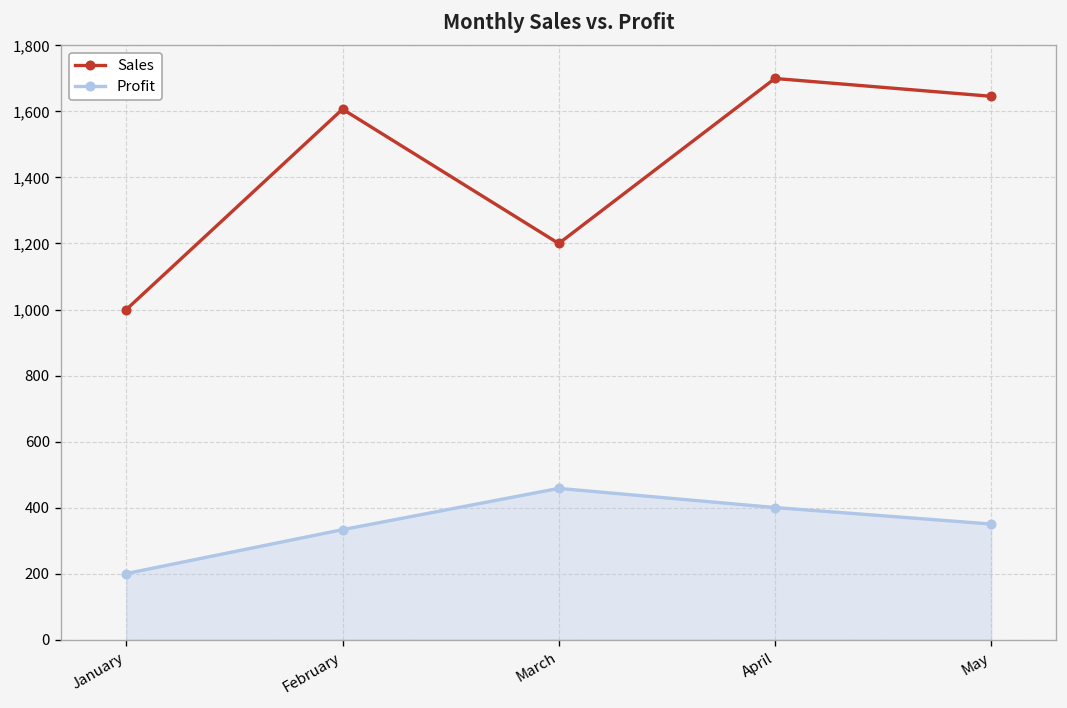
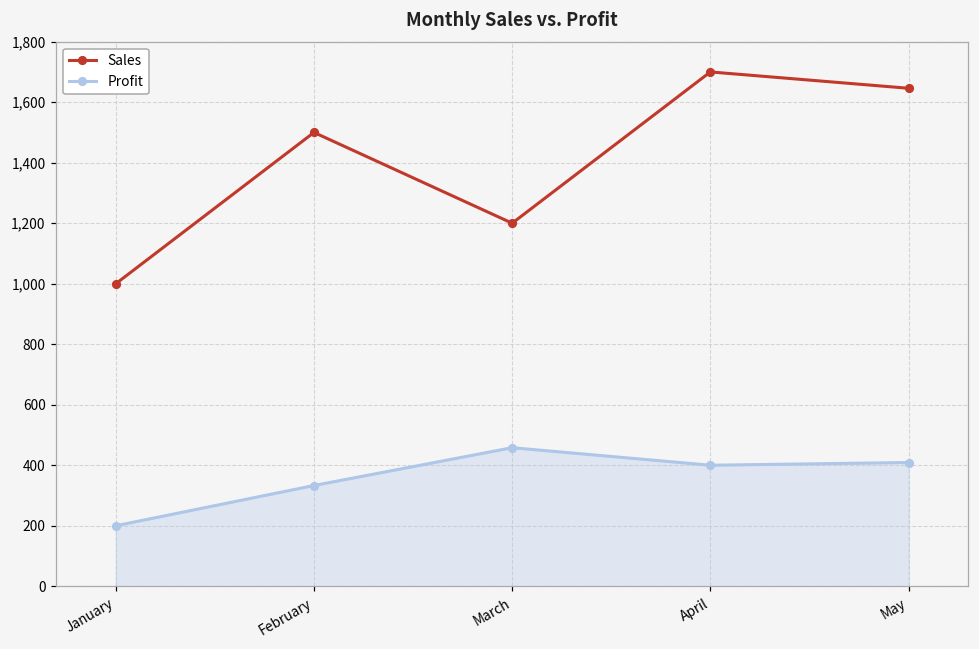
Sales, February: 1,610 -> 1,500
Profit, May: 350 -> 410
